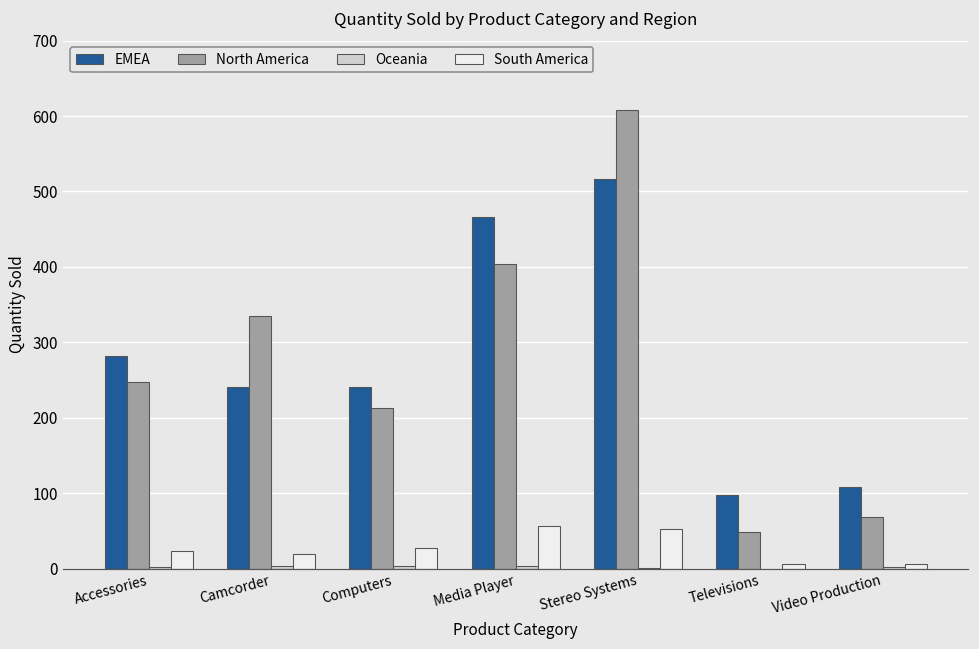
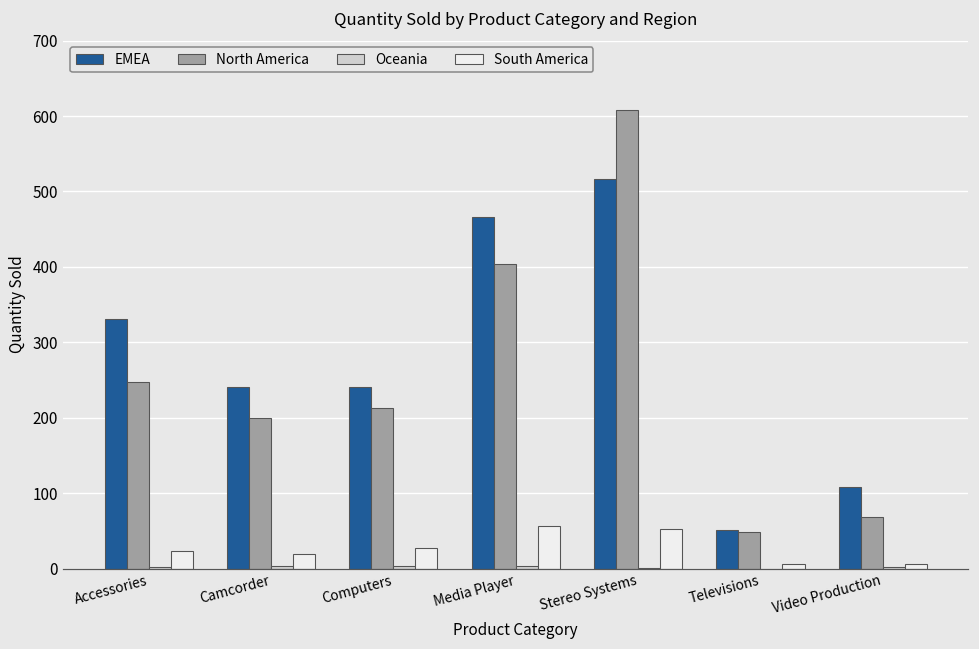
EMEA, Accessories: 280 -> 330
North America, Camcorder: 340 -> 200
EMEA, Televisions: 100 -> 50
